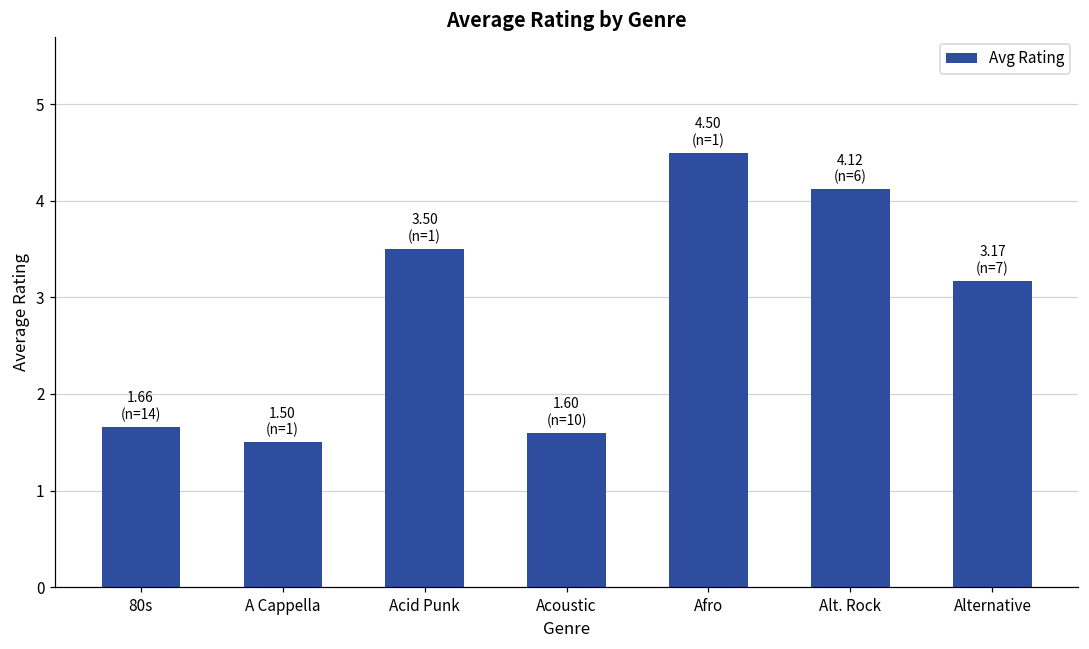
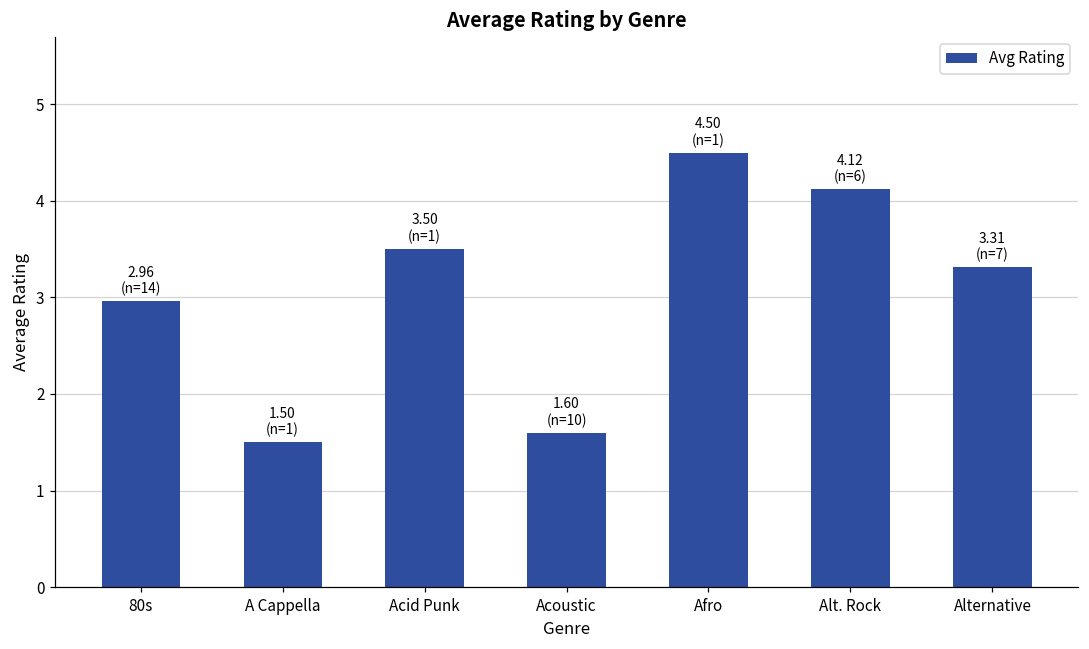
80s: 1.66 -> 2.96
Alternative: 3.17 -> 3.31
